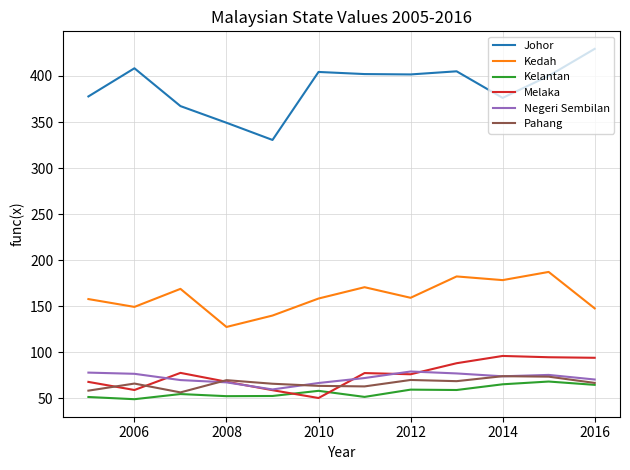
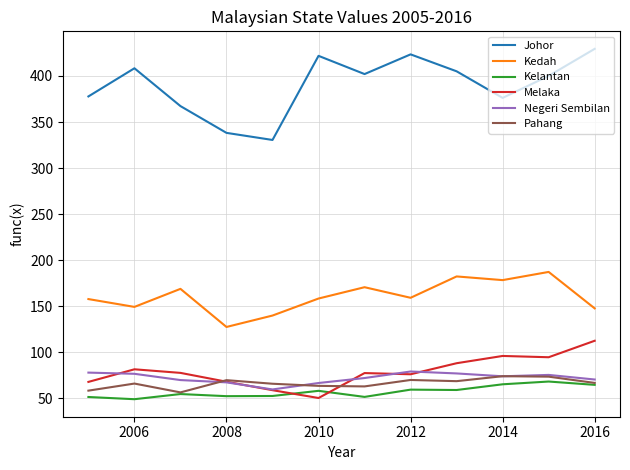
Melaka, 2006: 60 -> 80
Johor, 2008: 350 -> 340
Johor, 2010: 400 -> 420
Johor, 2012: 400 -> 420
Melaka, 2016: 90 -> 110
